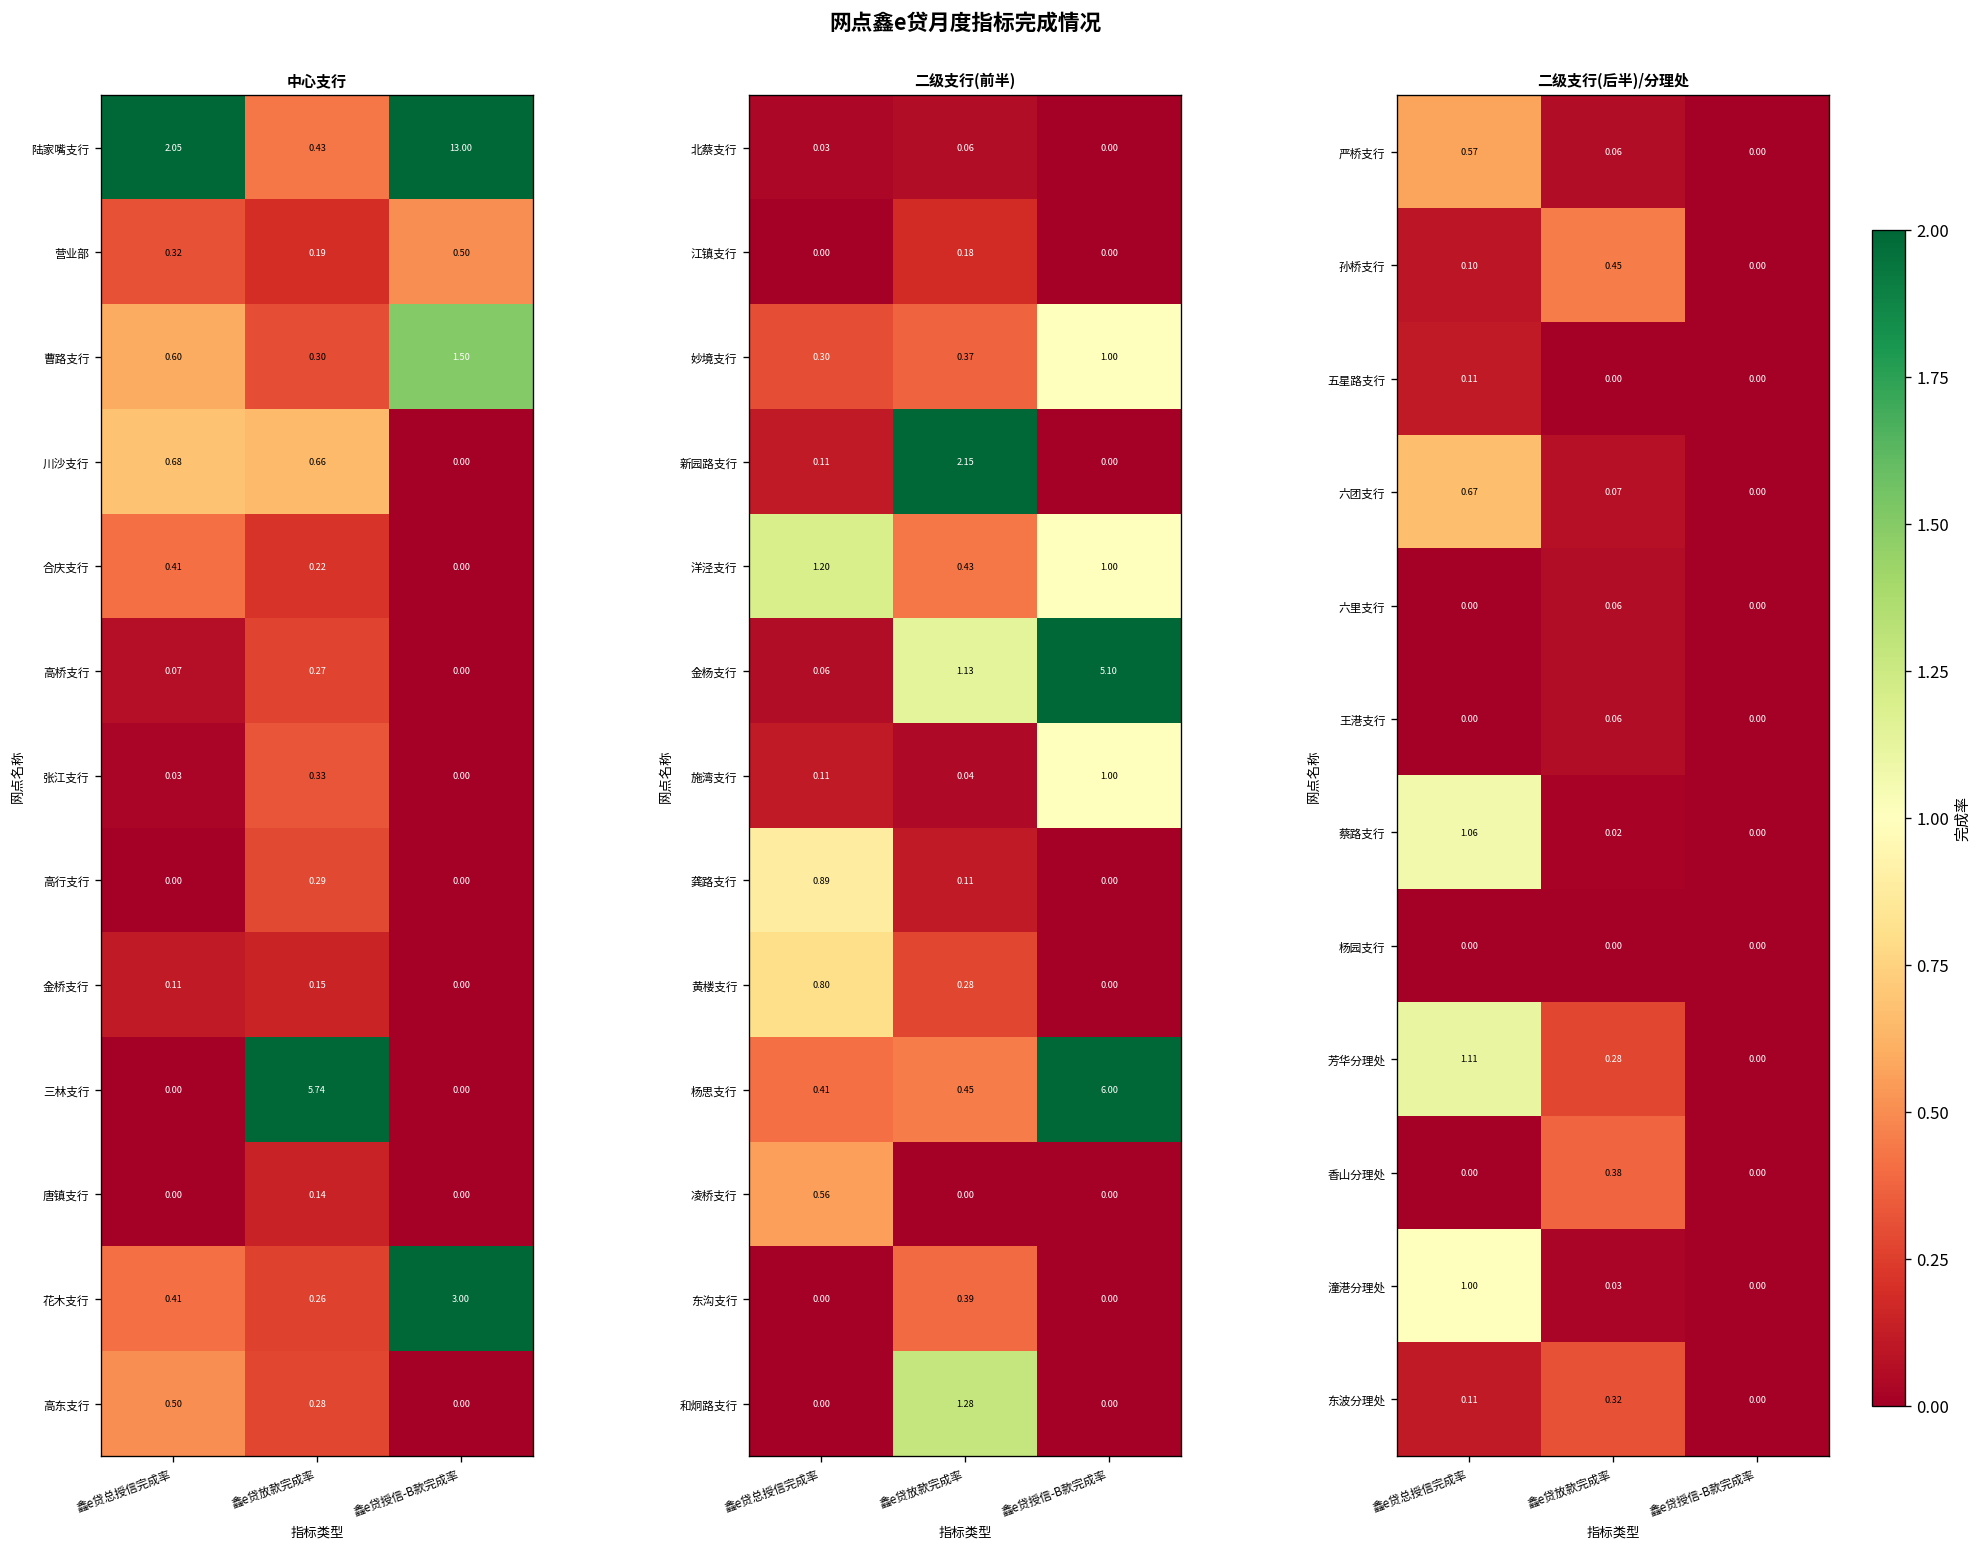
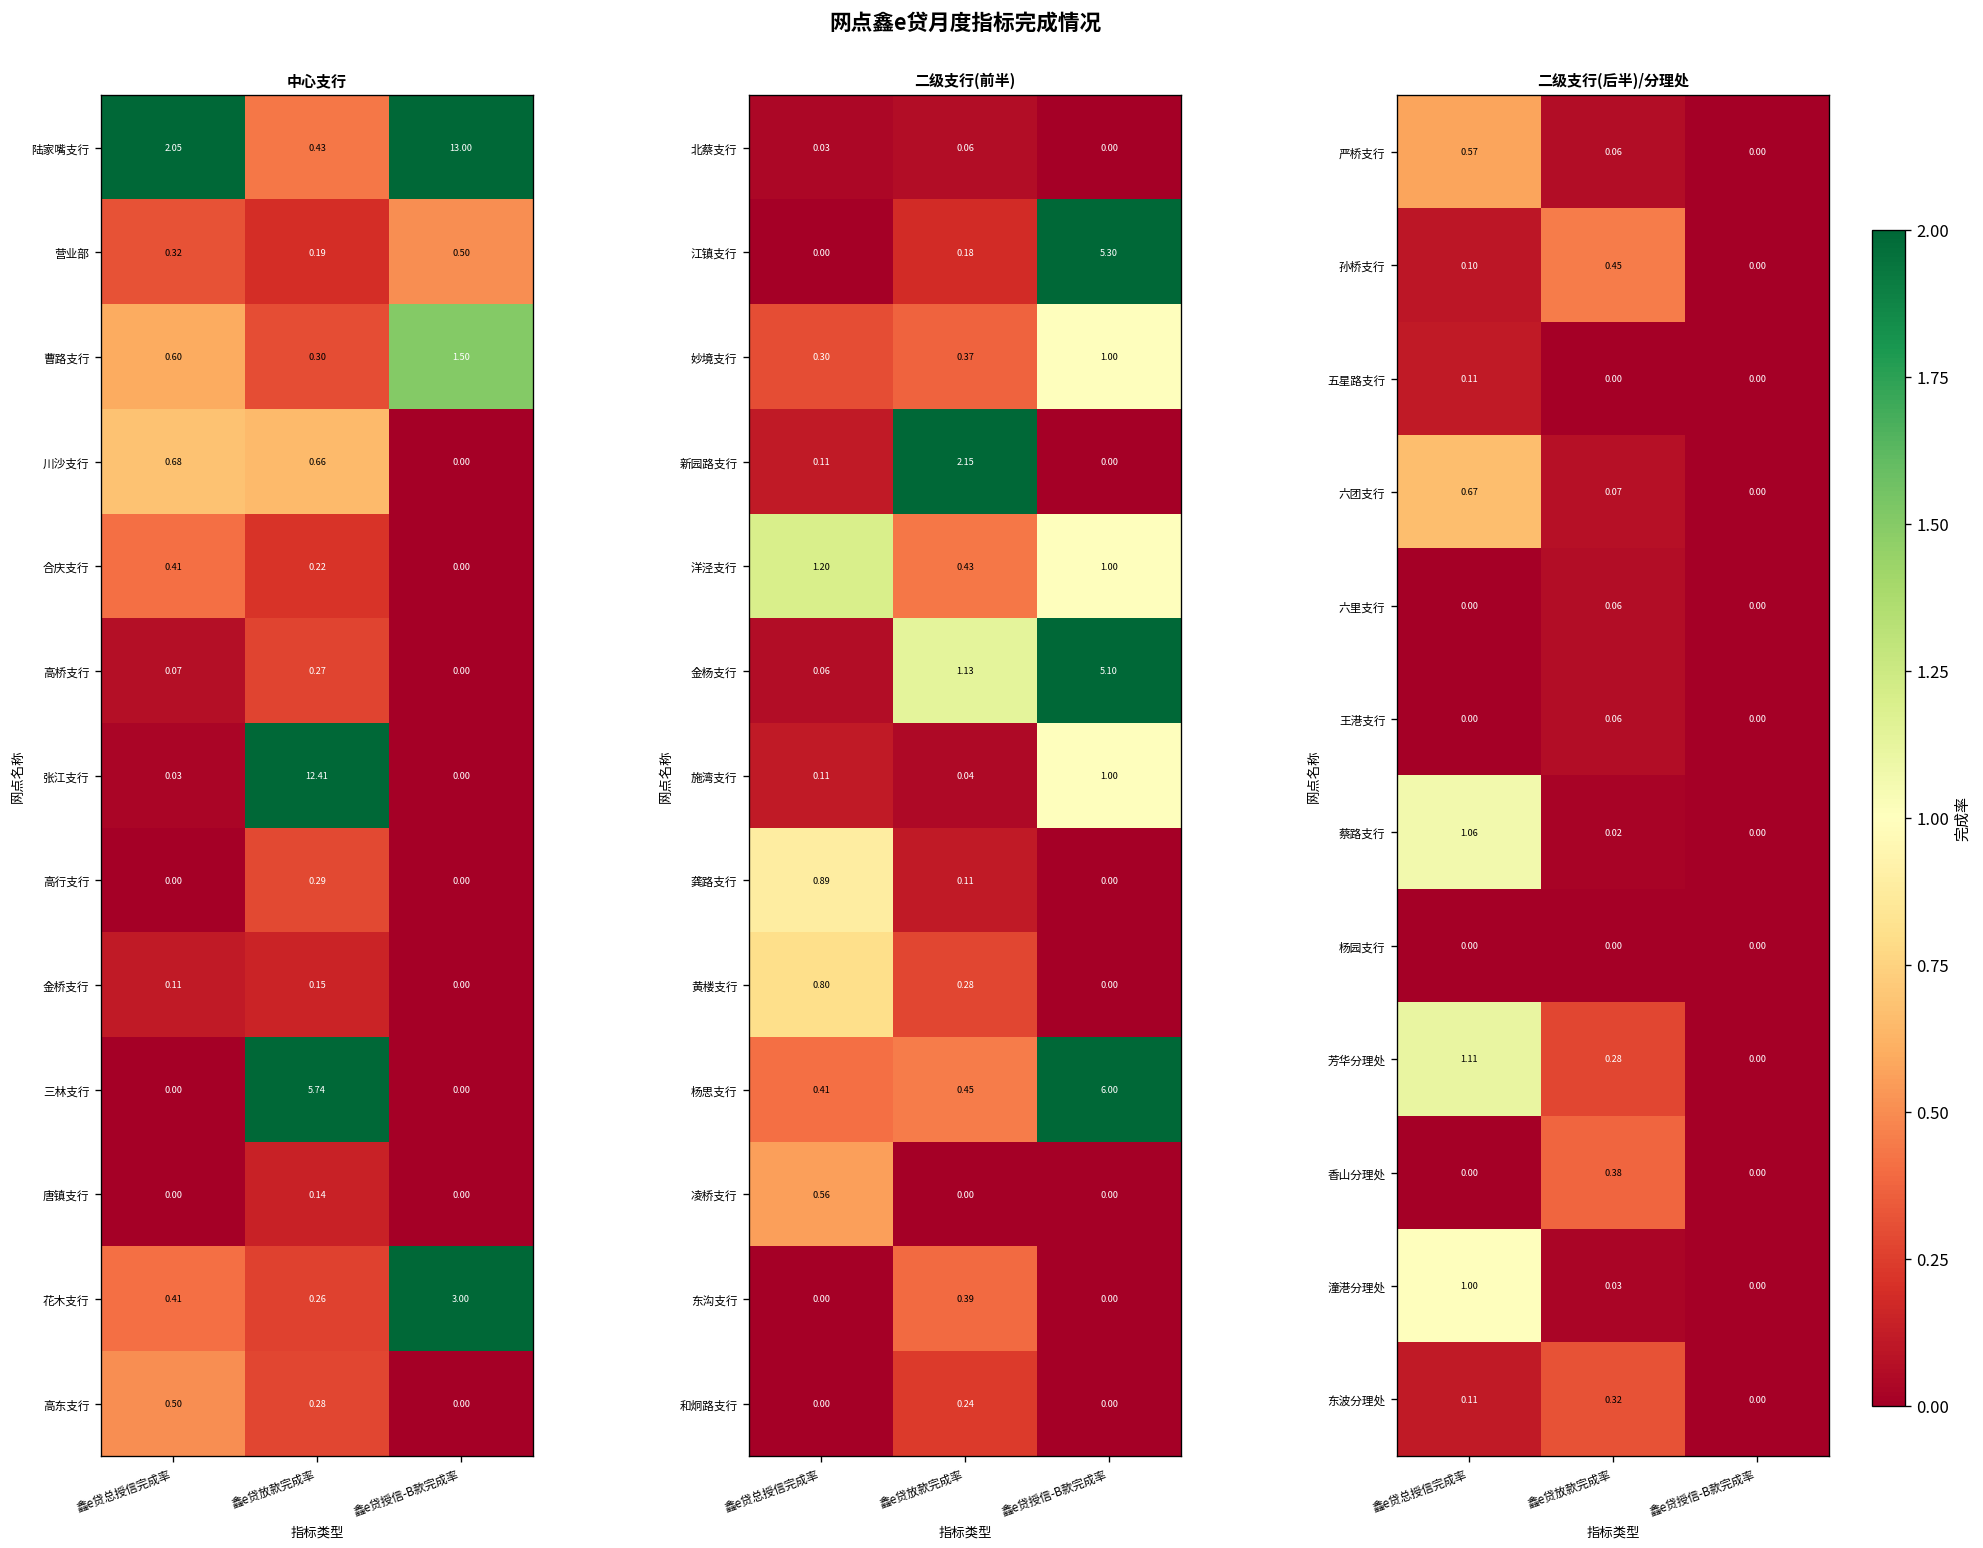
中心支行, 张江支行, 鑫e贷放款完成率: 0.33 -> 12.41
二级支行(前半), 江镇支行, 鑫e贷授信-B款完成率: 0.00 -> 5.30
二级支行(前半), 和炯路支行, 鑫e贷放款完成率: 1.28 -> 0.24
